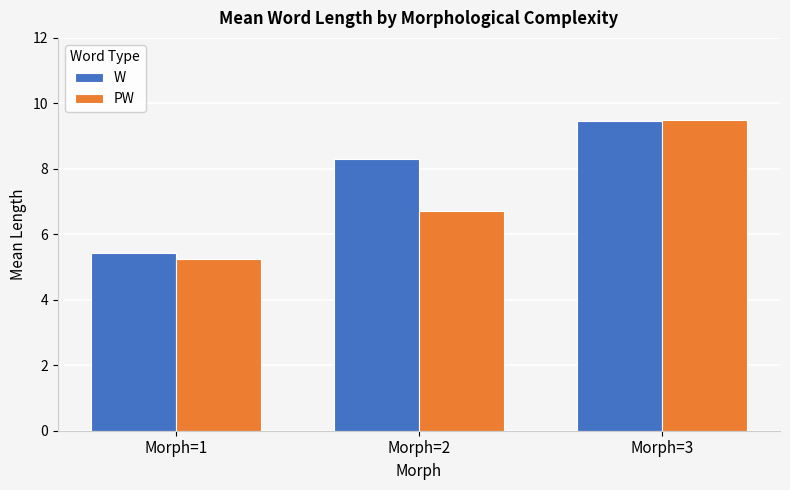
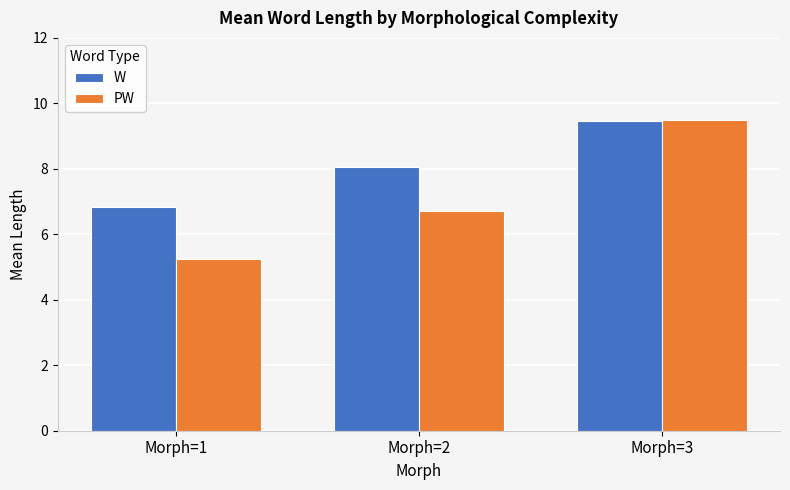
W, Morph=1: 5.4 -> 6.8
W, Morph=2: 8.3 -> 8.1
